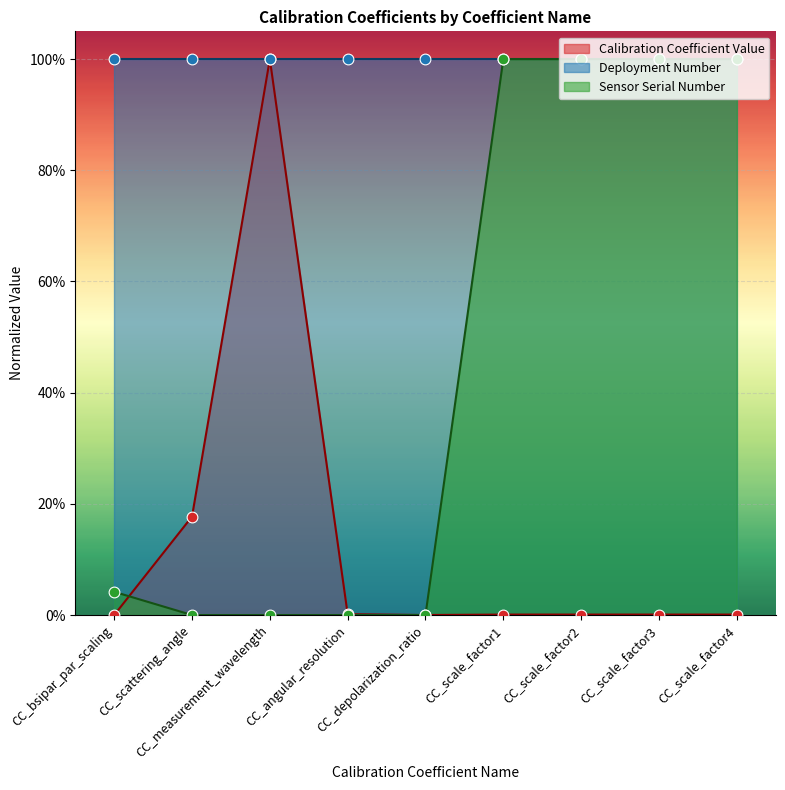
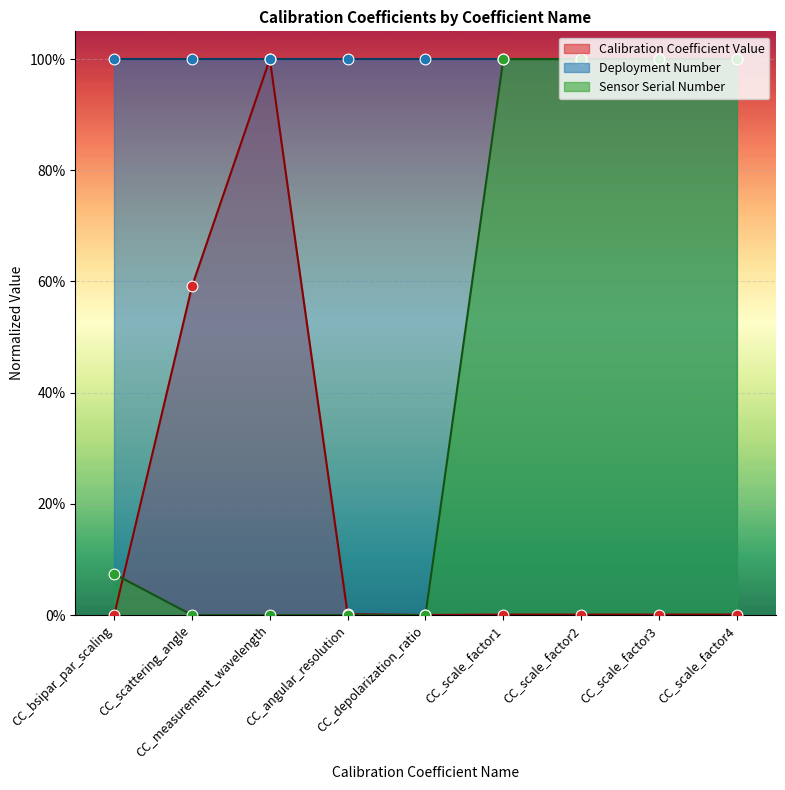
Sensor Serial Number, CC_bsipar_par_scaling: 4% -> 7%
Calibration Coefficient Value, CC_scattering_angle: 18% -> 59%
